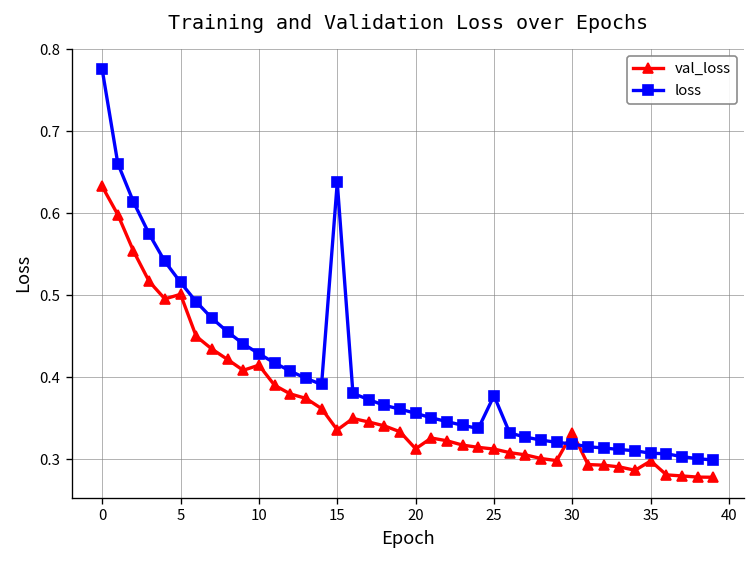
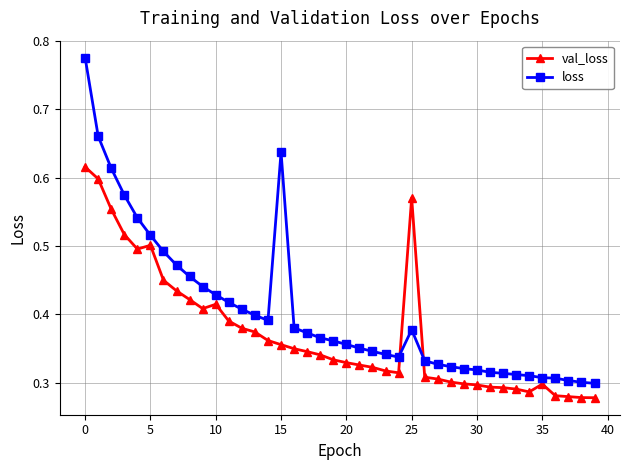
val_loss, 0: 0.63 -> 0.62
val_loss, 15: 0.34 -> 0.36
val_loss, 20: 0.31 -> 0.33
val_loss, 25: 0.31 -> 0.57
val_loss, 30: 0.33 -> 0.30
